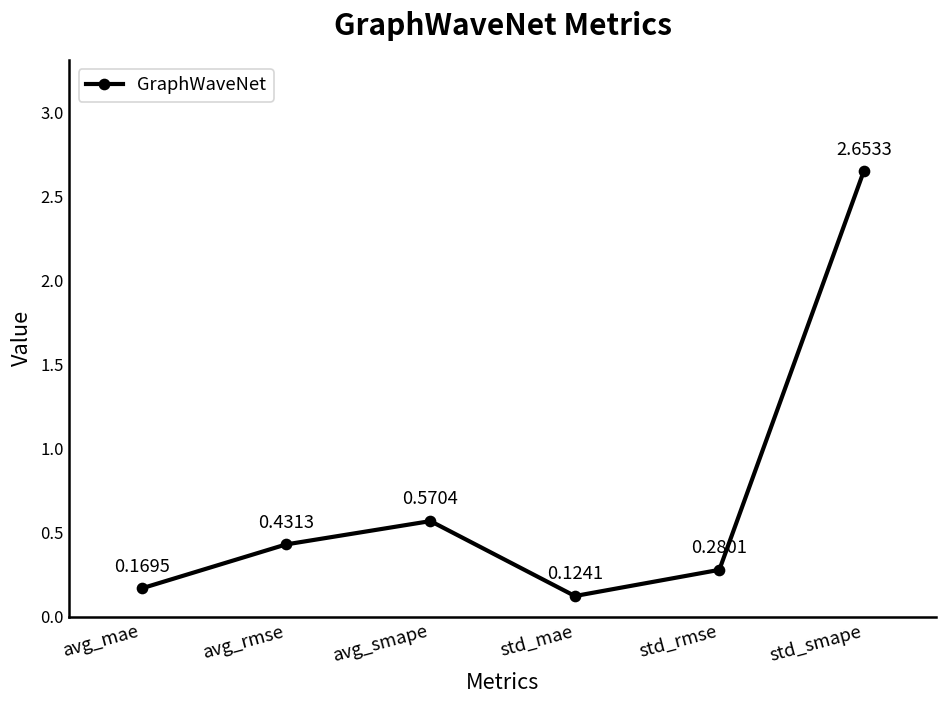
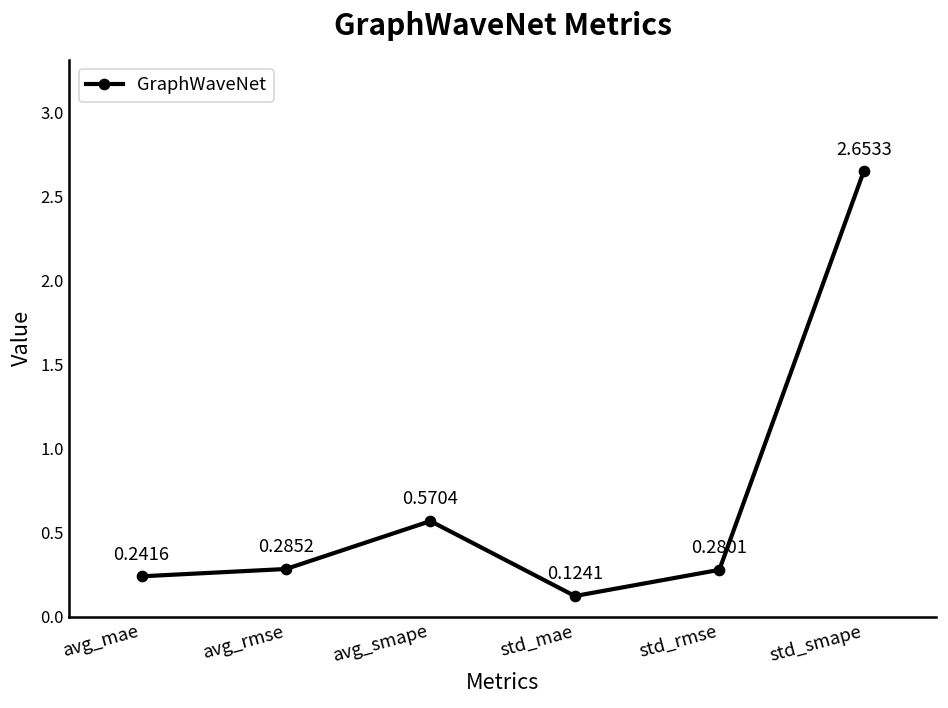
avg_mae: 0.1695 -> 0.2416
avg_rmse: 0.4313 -> 0.2852
